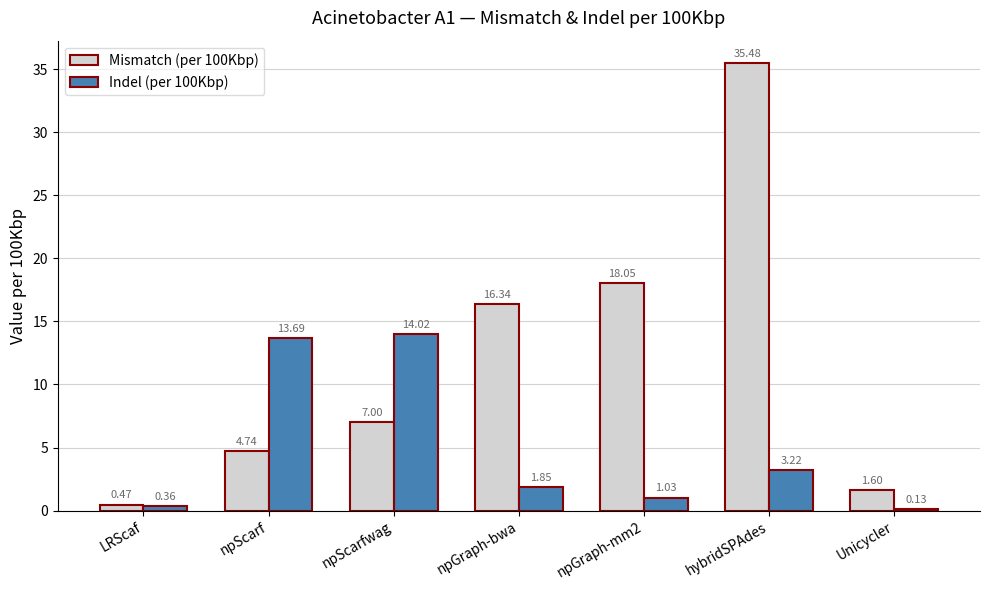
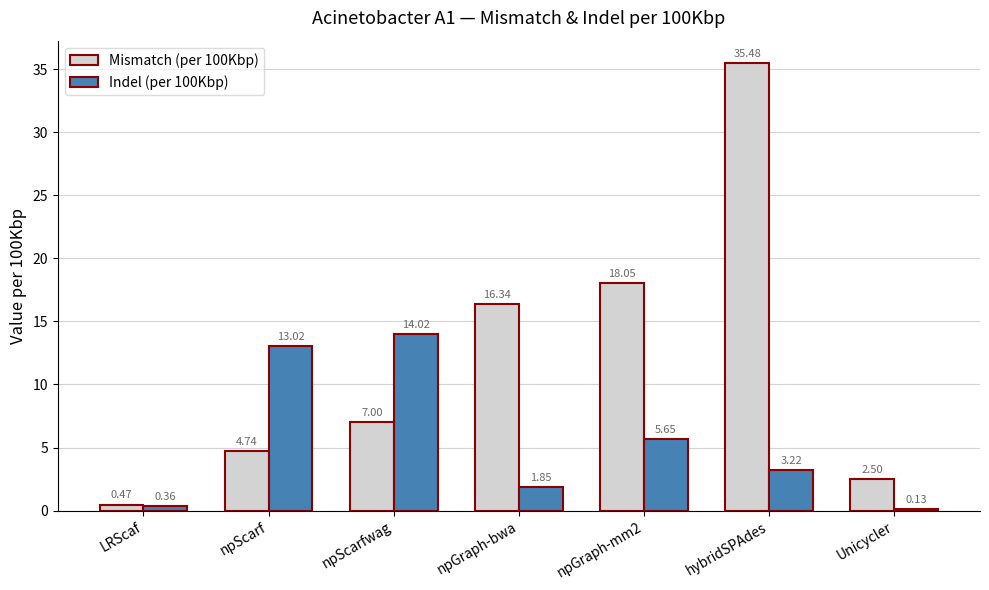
Indel (per 100Kbp), npScarf: 13.69 -> 13.02
Indel (per 100Kbp), npGraph-mm2: 1.03 -> 5.65
Mismatch (per 100Kbp), Unicycler: 1.60 -> 2.50
